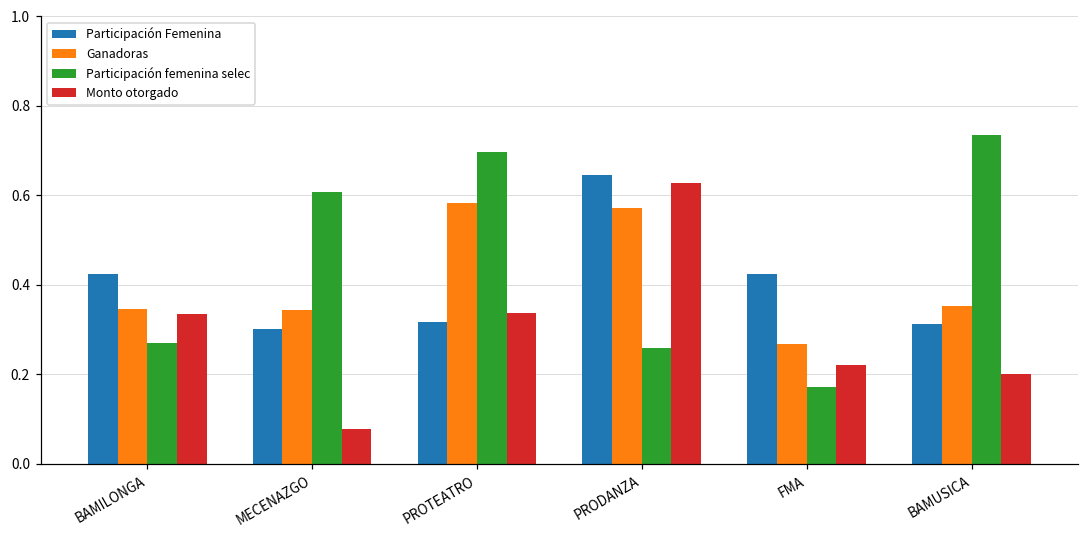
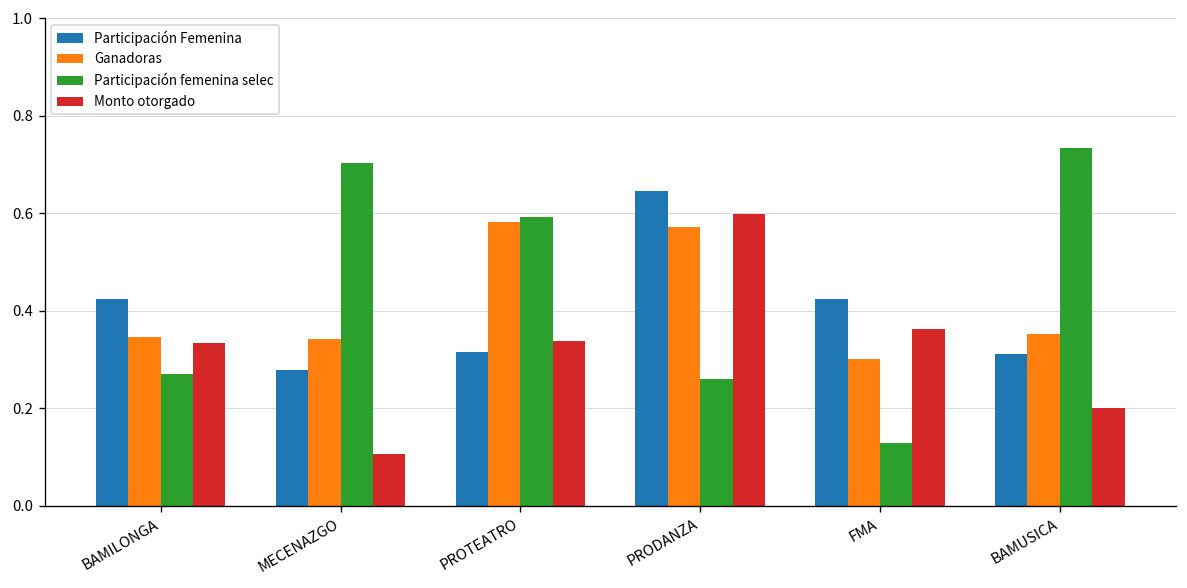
Participación Femenina, MECENAZGO: 0.30 -> 0.28
Participación femenina selec, MECENAZGO: 0.61 -> 0.70
Monto otorgado, MECENAZGO: 0.08 -> 0.11
Participación femenina selec, PROTEATRO: 0.70 -> 0.59
Monto otorgado, PRODANZA: 0.63 -> 0.60
Ganadoras, FMA: 0.27 -> 0.30
Participación femenina selec, FMA: 0.17 -> 0.13
Monto otorgado, FMA: 0.22 -> 0.36
